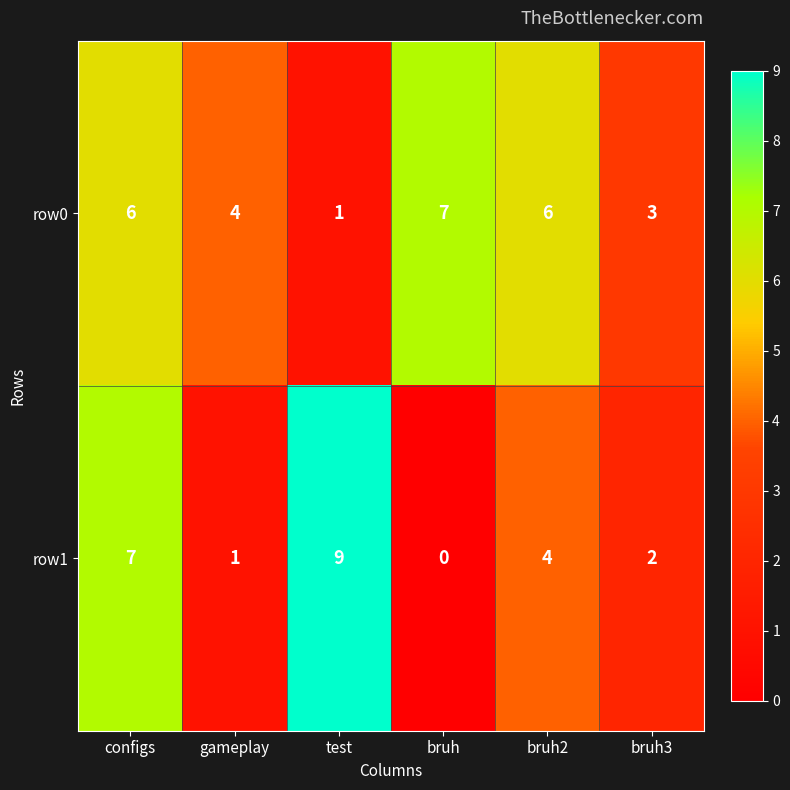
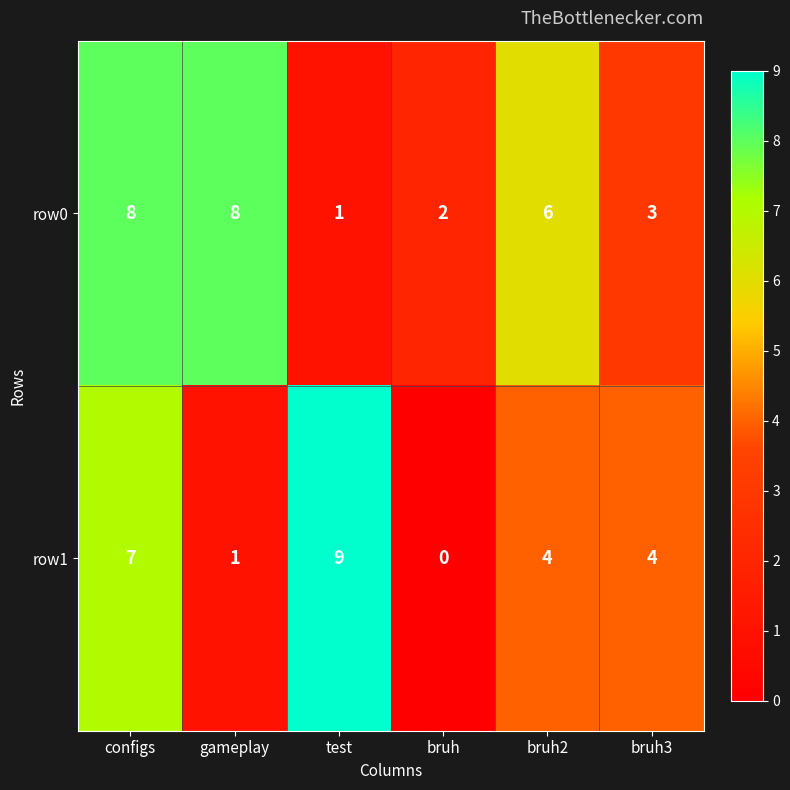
row0, configs: 6 -> 8
row0, gameplay: 4 -> 8
row0, bruh: 7 -> 2
row1, bruh3: 2 -> 4
